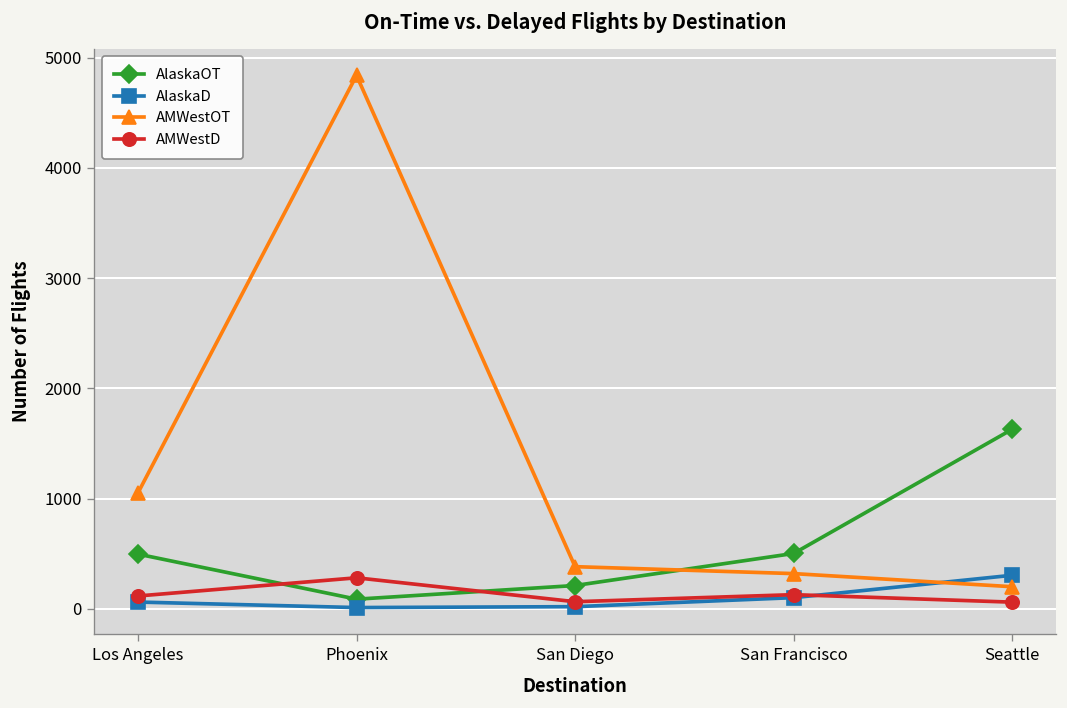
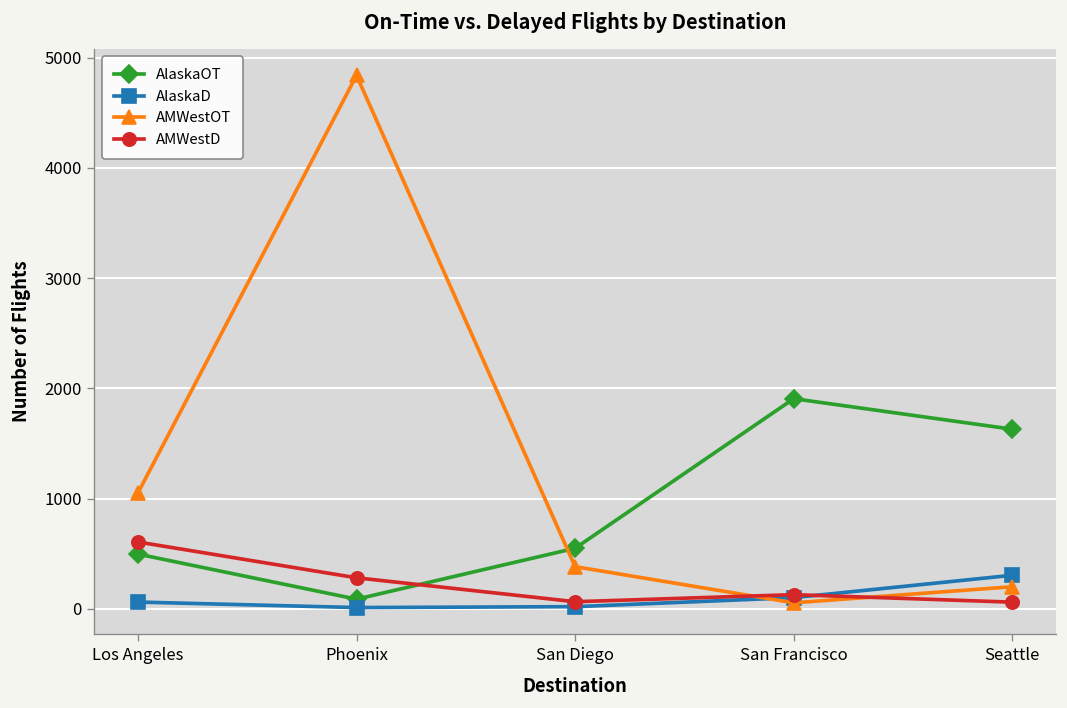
AMWestD, Los Angeles: 100 -> 600
AlaskaOT, San Diego: 200 -> 600
AlaskaOT, San Francisco: 500 -> 1900
AMWestOT, San Francisco: 300 -> 100
